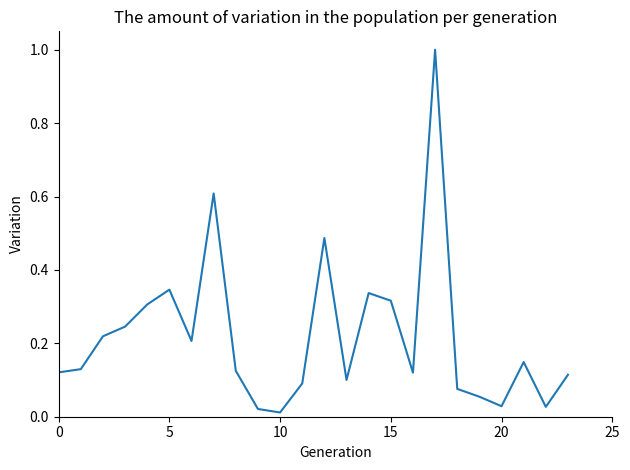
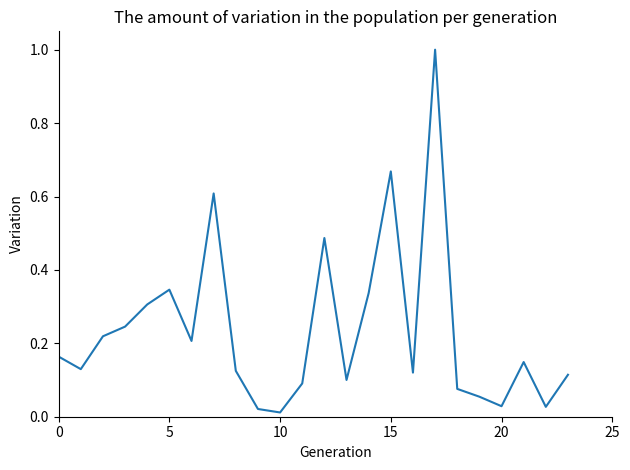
0: 0.12 -> 0.16
15: 0.32 -> 0.67
